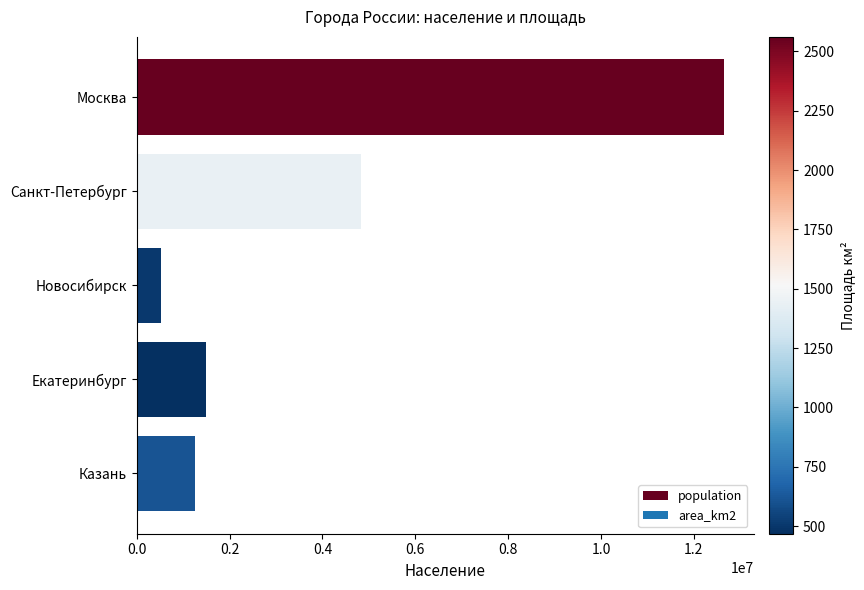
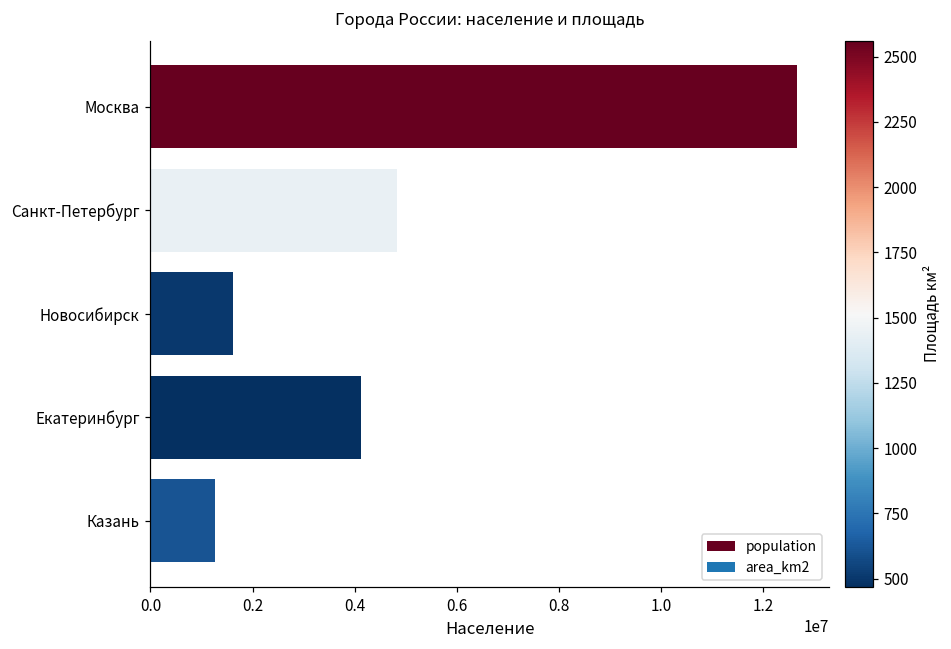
Новосибирск: 500000 -> 1600000
Екатеринбург: 1500000 -> 4100000
